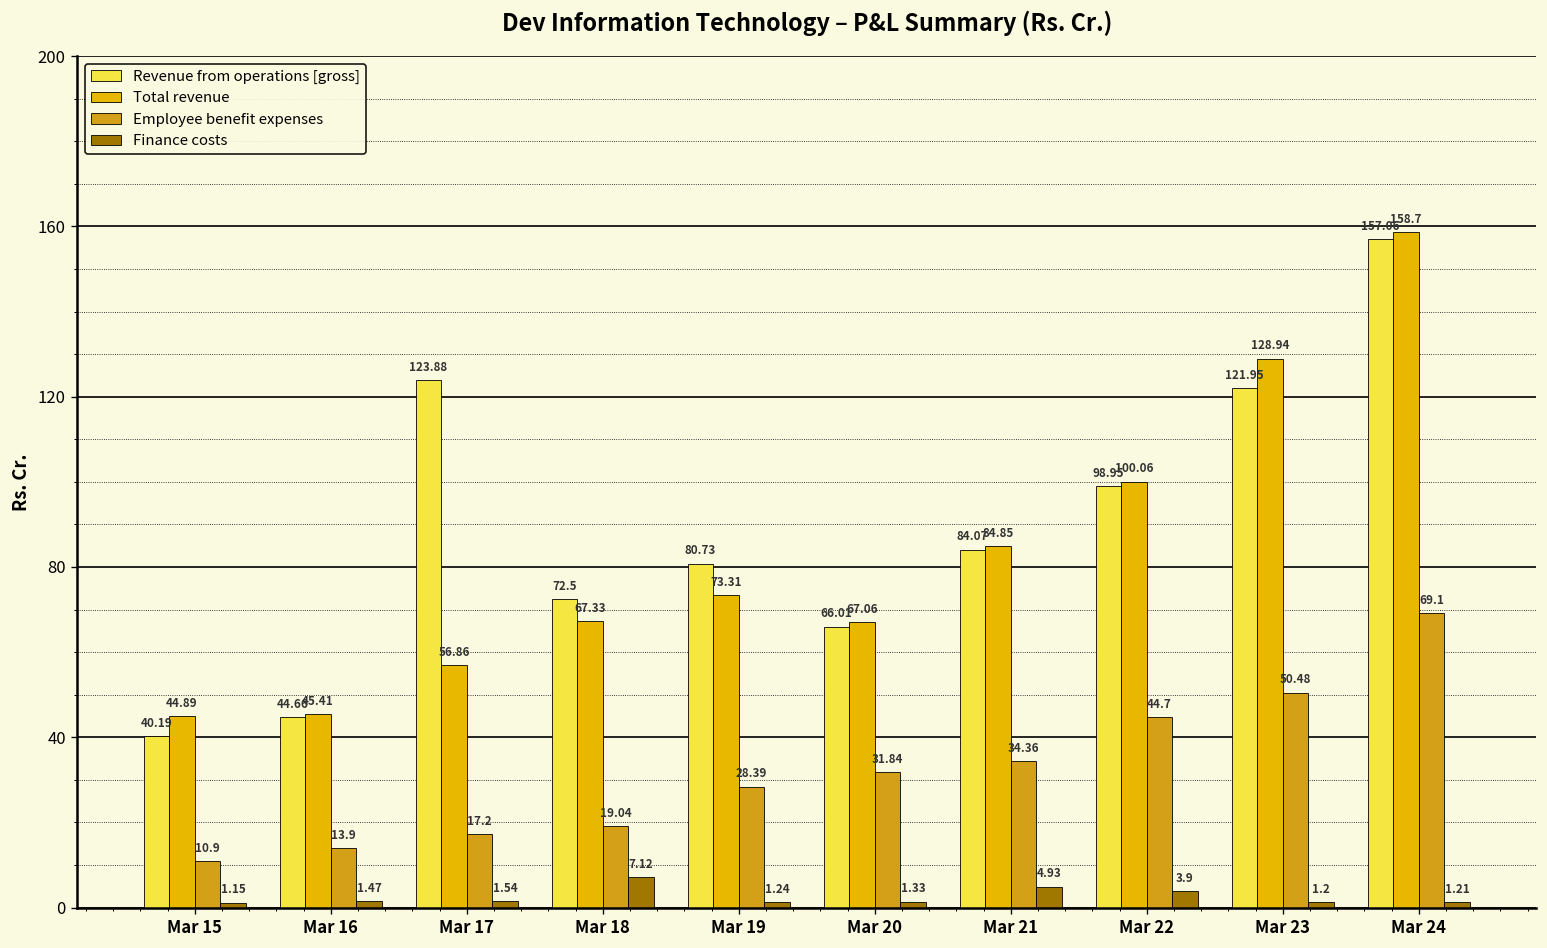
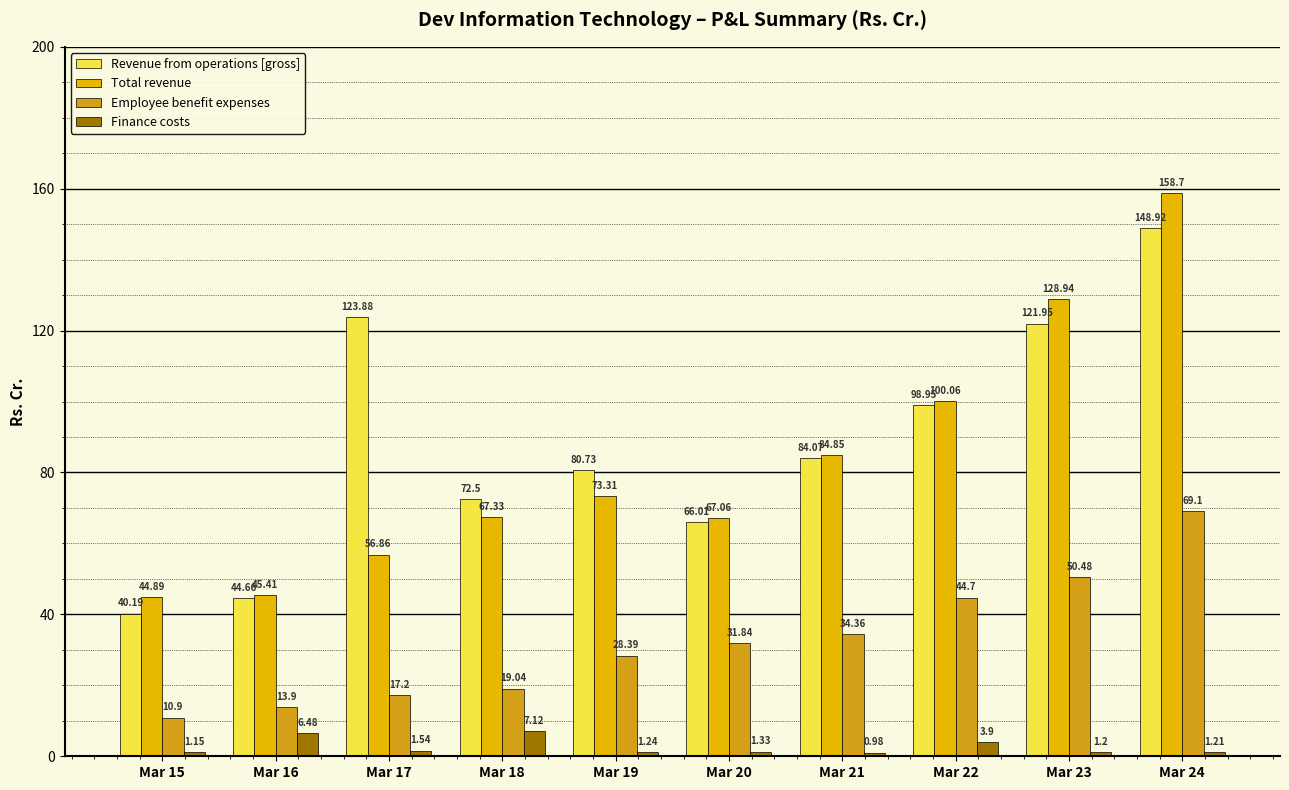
Finance costs, Mar 16: 1.47 -> 6.48
Finance costs, Mar 21: 4.93 -> 0.98
Revenue from operations [gross], Mar 24: 157.06 -> 148.92
